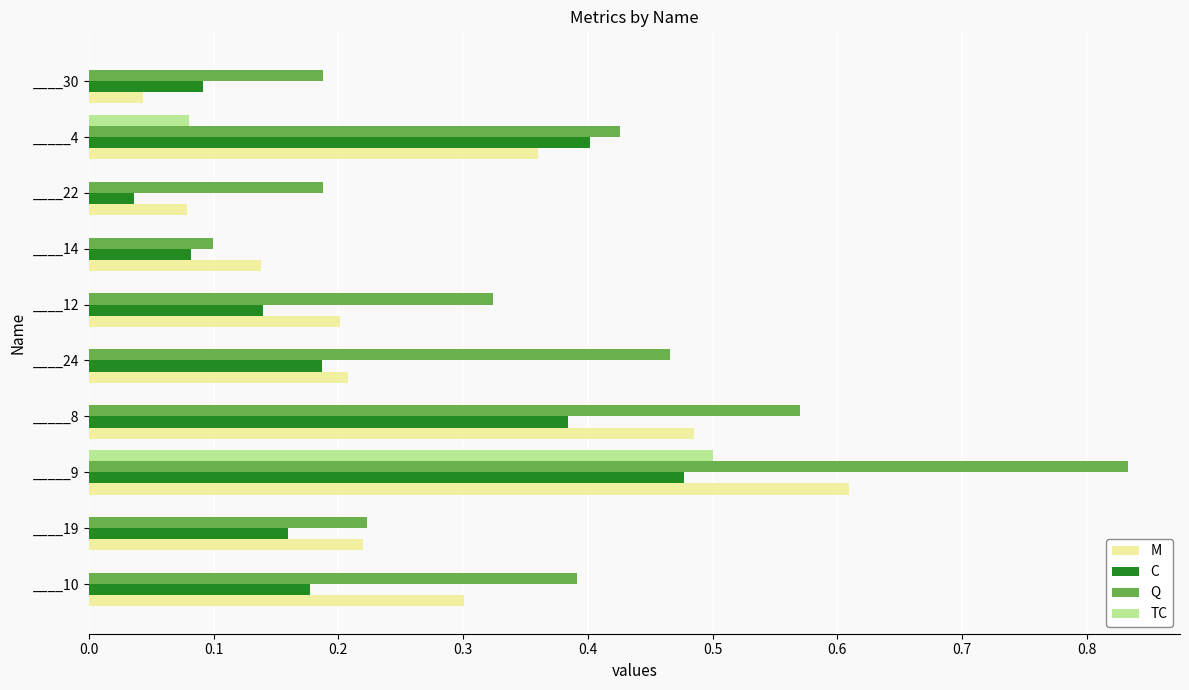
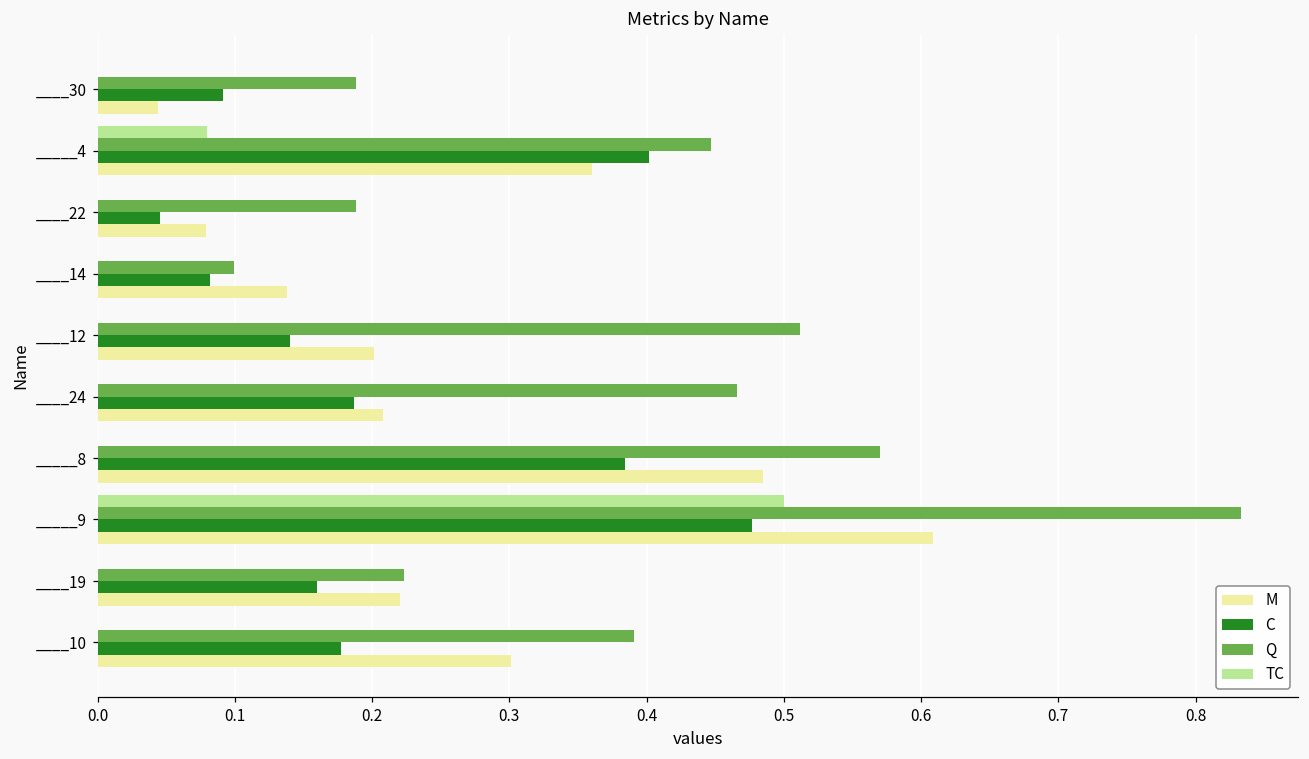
Q, _____4: 0.426 -> 0.447
C, ____22: 0.037 -> 0.045
Q, ____12: 0.324 -> 0.512
